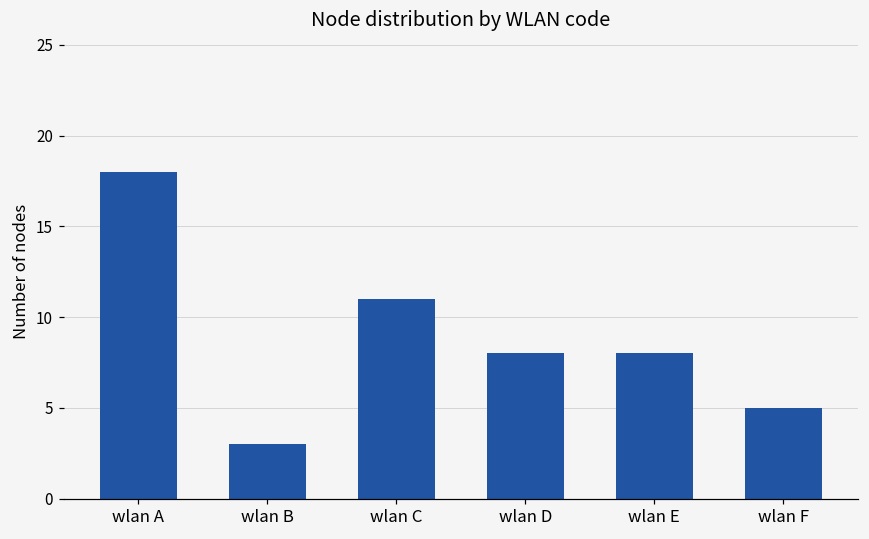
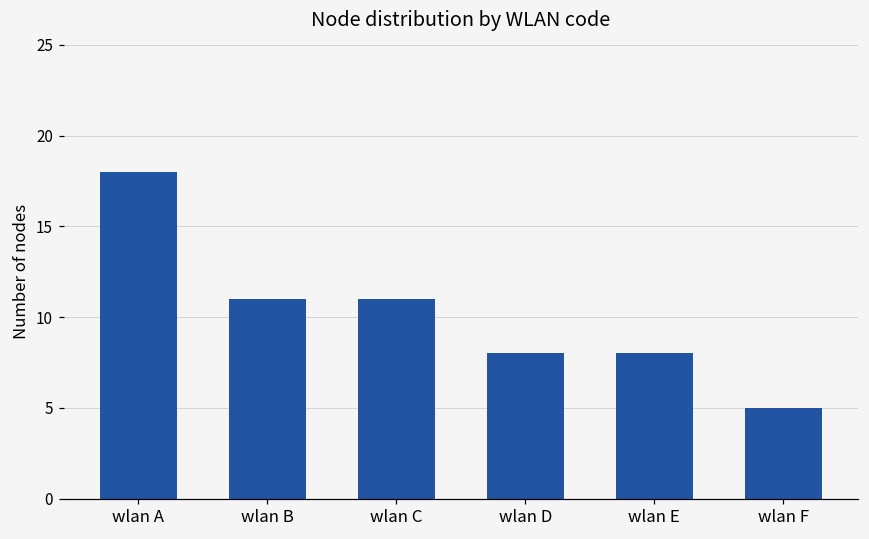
wlan B: 3 -> 11
